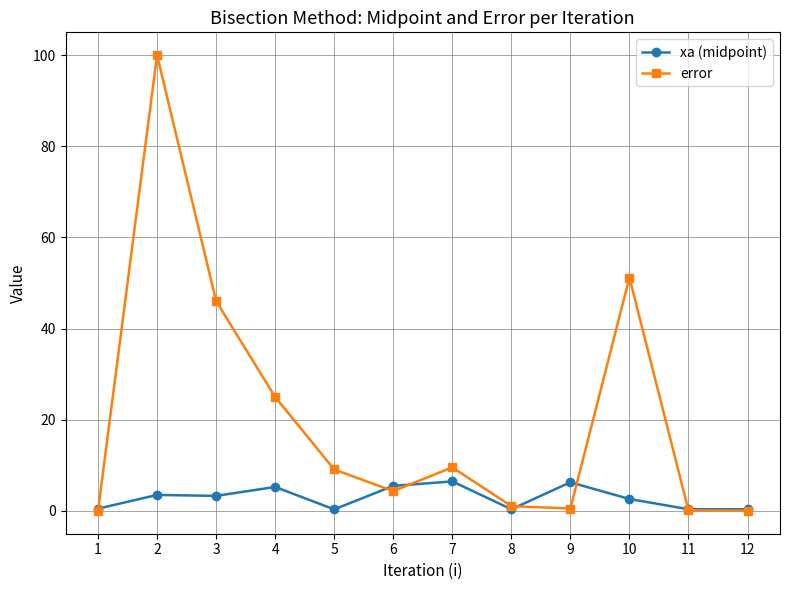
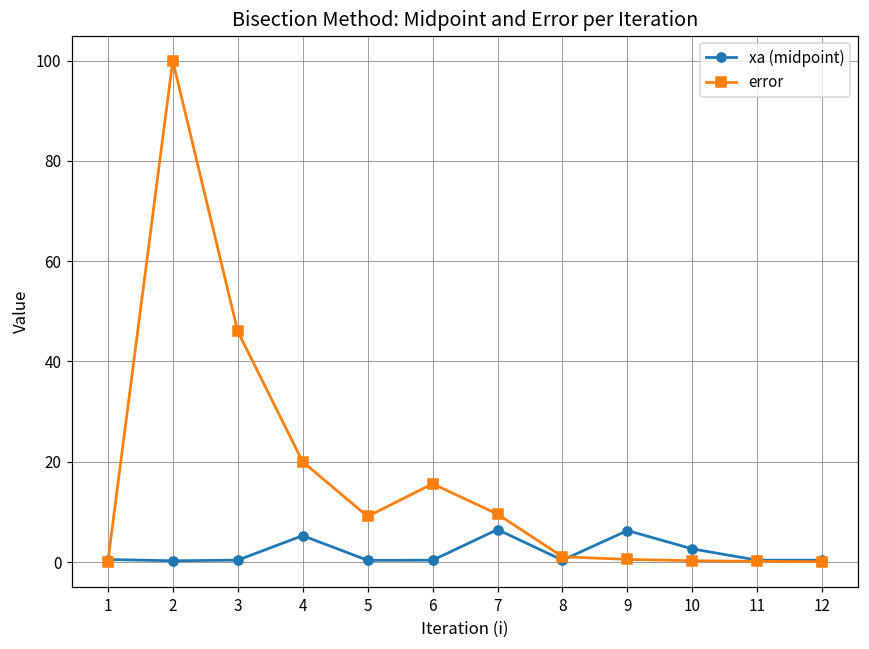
xa (midpoint), 2: 4 -> 0
xa (midpoint), 3: 3 -> 0
error, 4: 25 -> 20
xa (midpoint), 6: 5 -> 0
error, 6: 4 -> 16
error, 10: 51 -> 0
